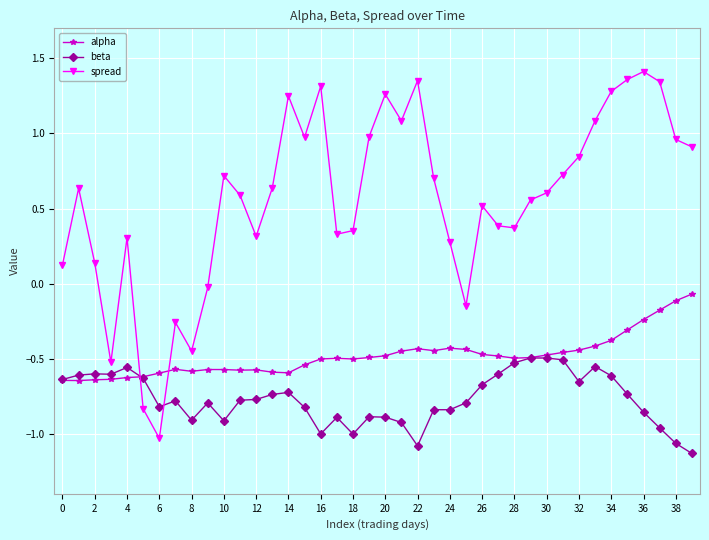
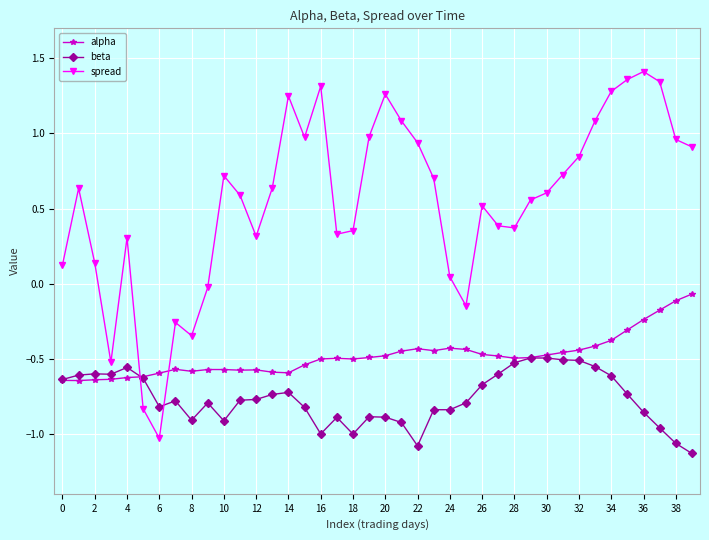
spread, 8: -0.45 -> -0.35
spread, 22: 1.35 -> 0.94
spread, 24: 0.28 -> 0.05
beta, 32: -0.65 -> -0.51
